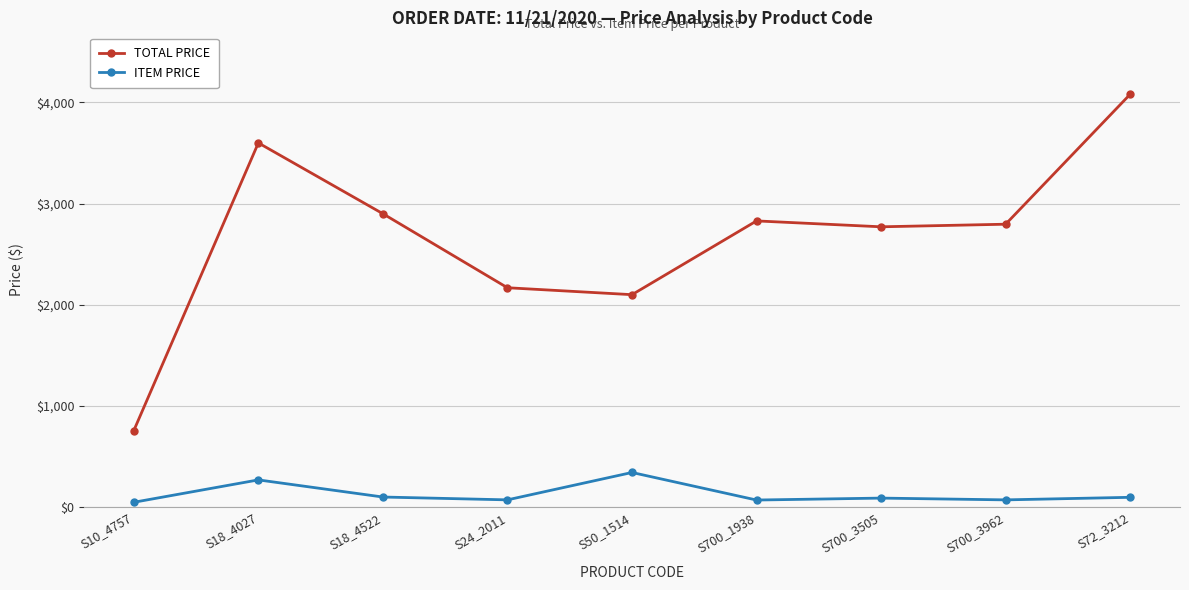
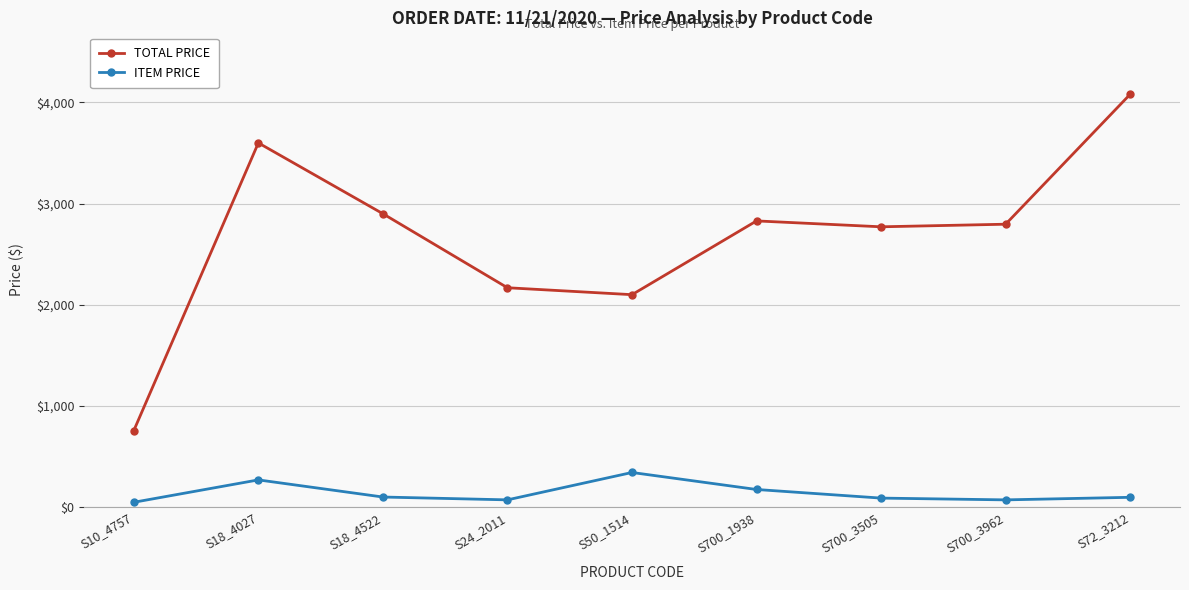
ITEM PRICE, S700_1938: $70 -> $170
